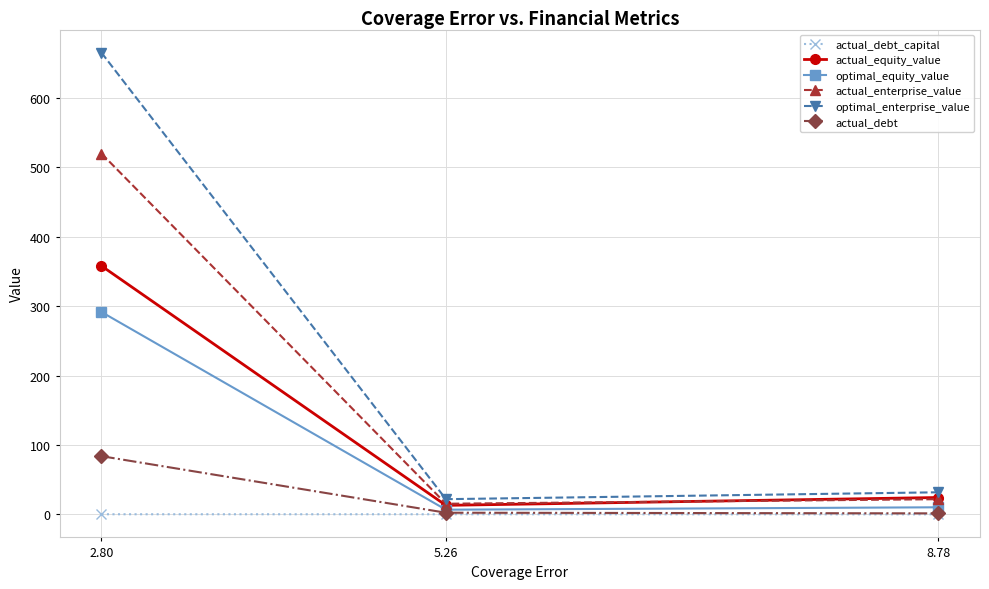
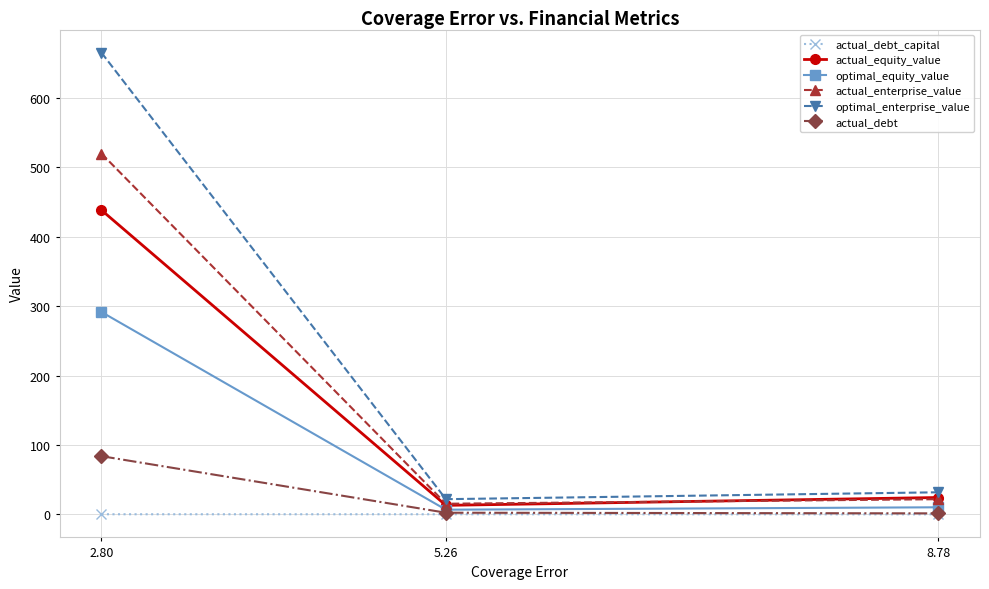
actual_equity_value, 2.80: 360 -> 440
